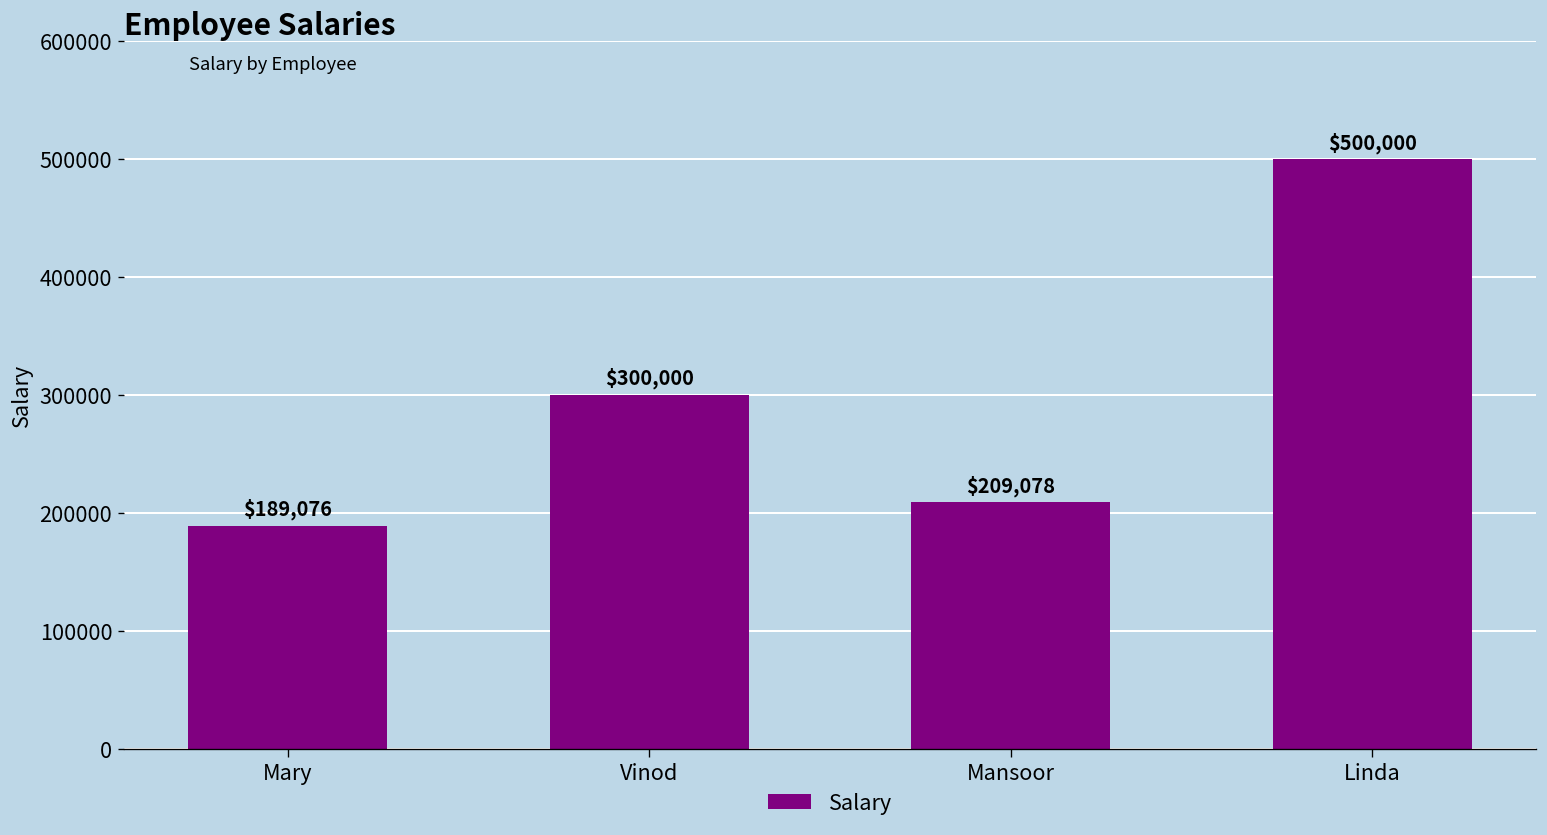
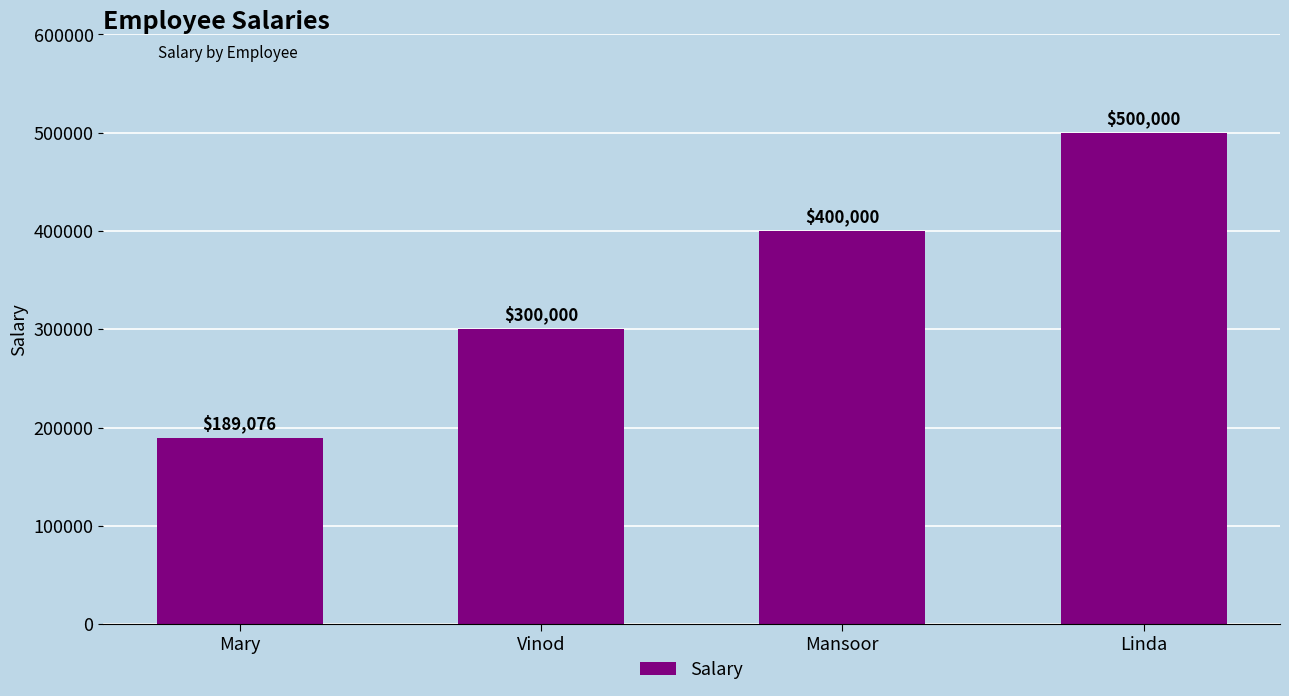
Mansoor: $209,078 -> $400,000
